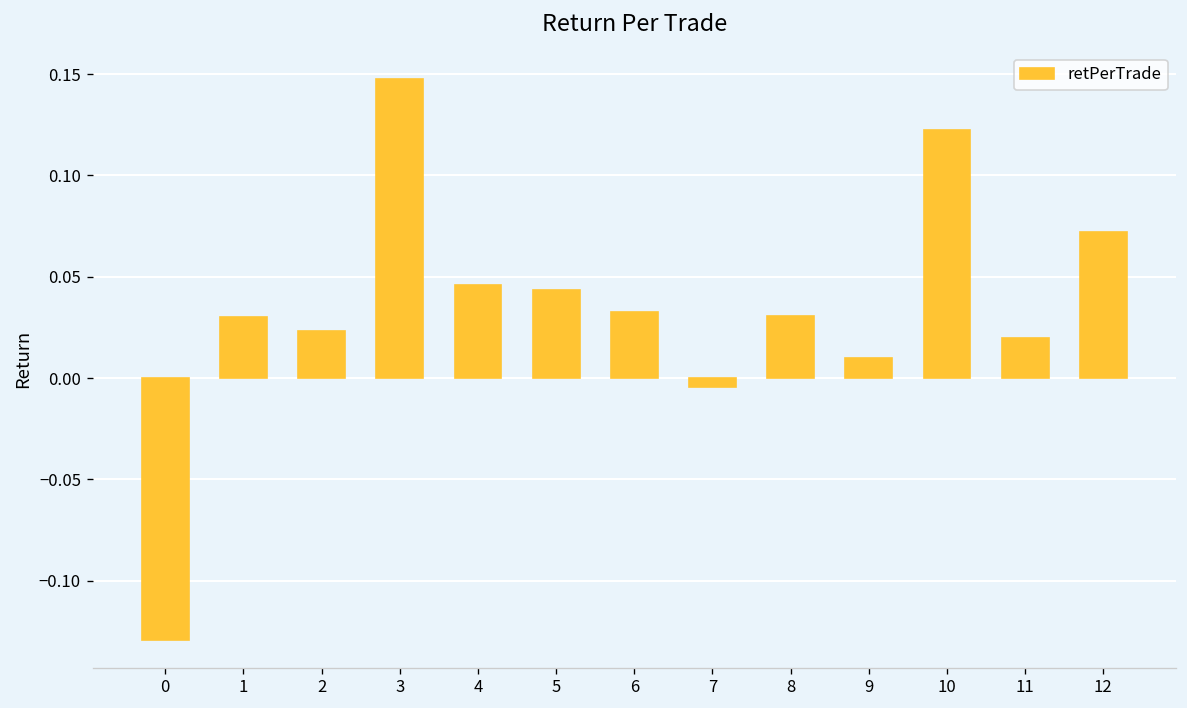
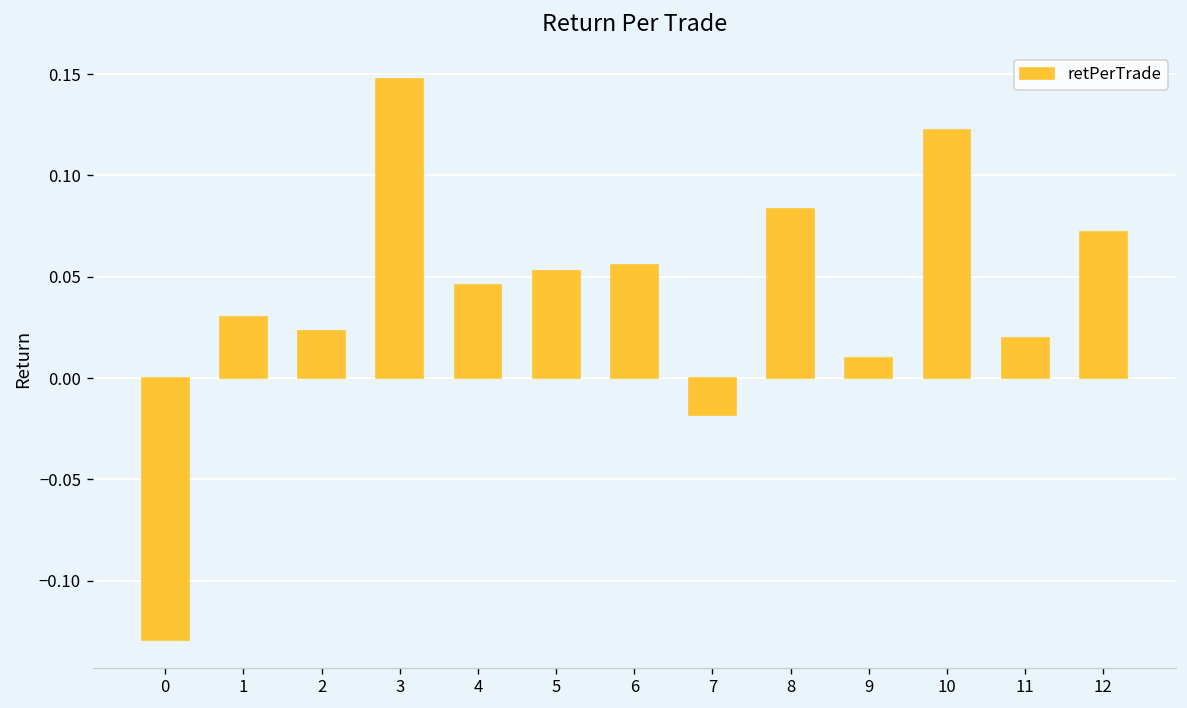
5: 0.043 -> 0.053
6: 0.033 -> 0.056
7: -0.005 -> -0.018
8: 0.031 -> 0.083
